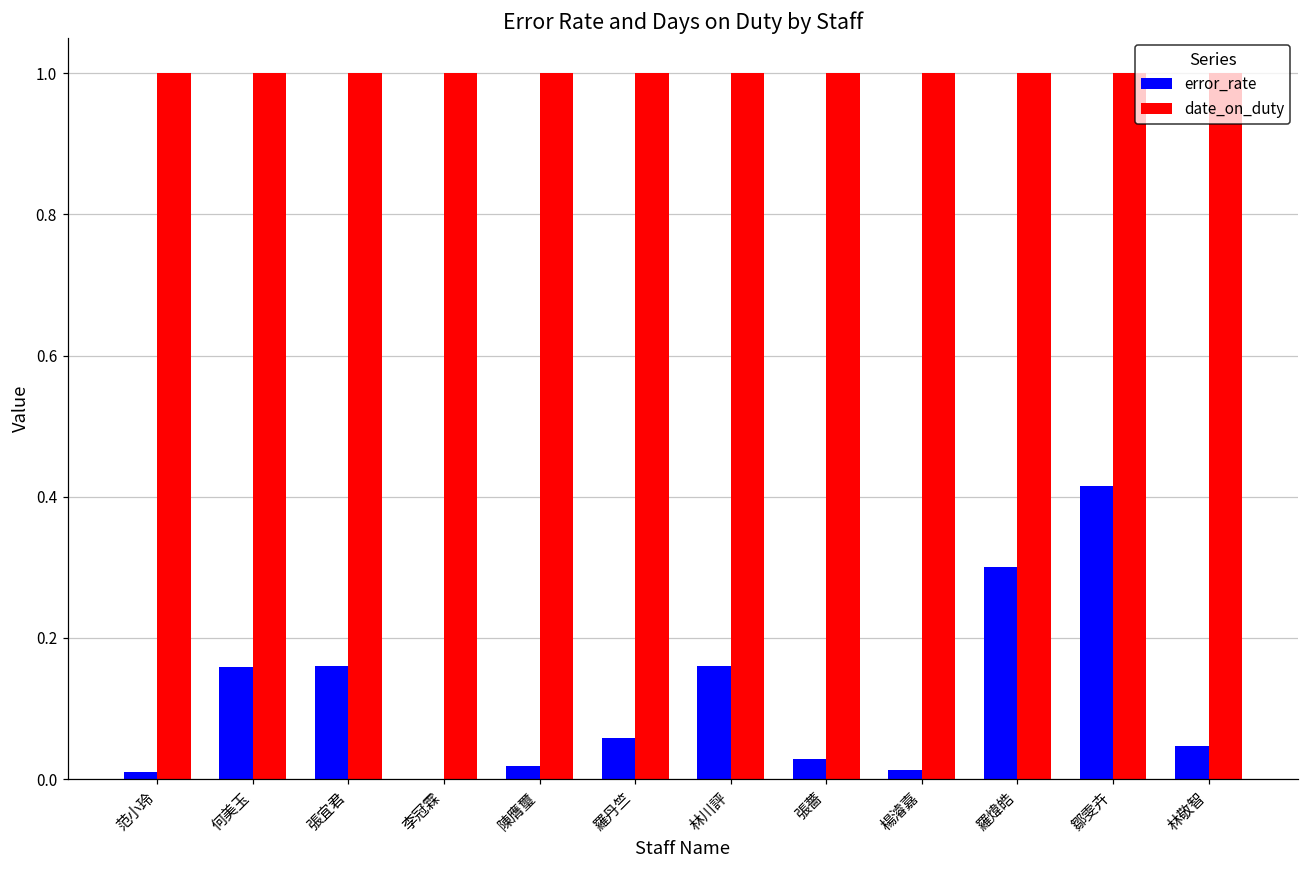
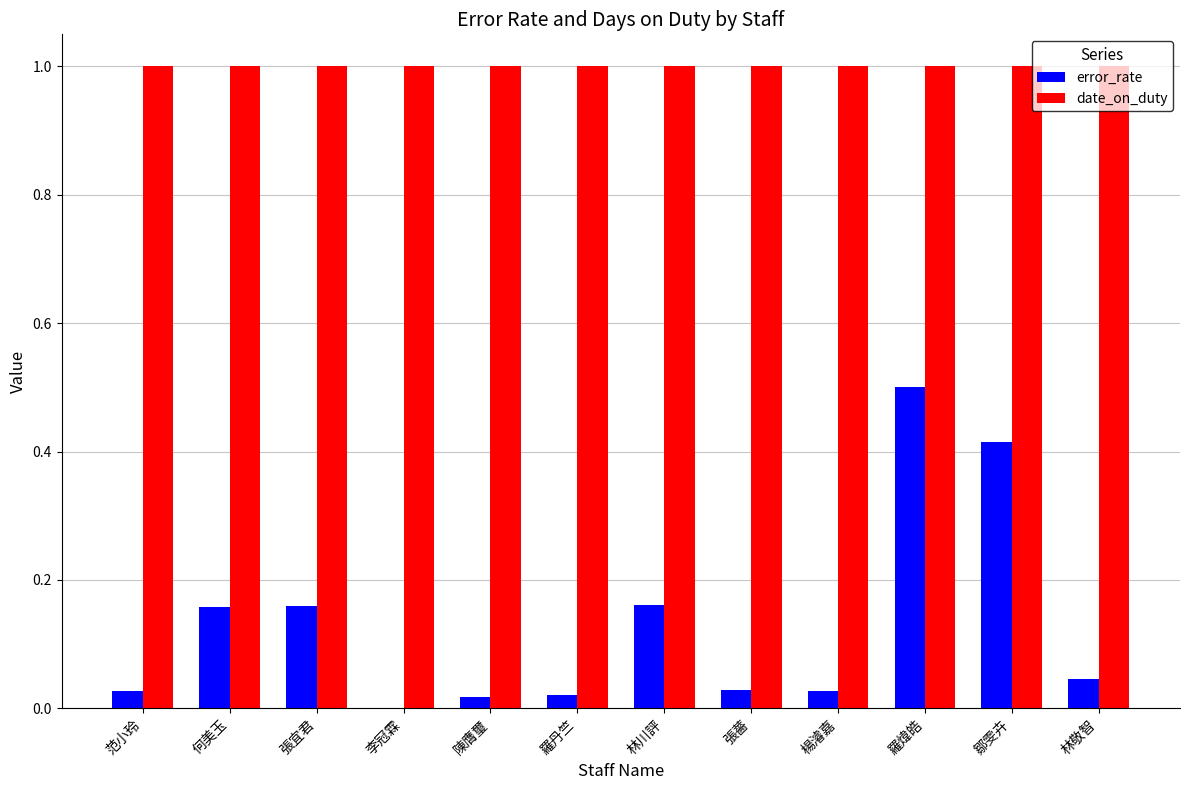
error_rate, 范小玲: 0.01 -> 0.03
error_rate, 羅丹竺: 0.06 -> 0.02
error_rate, 楊濬嘉: 0.01 -> 0.03
error_rate, 羅煒皓: 0.3 -> 0.5
